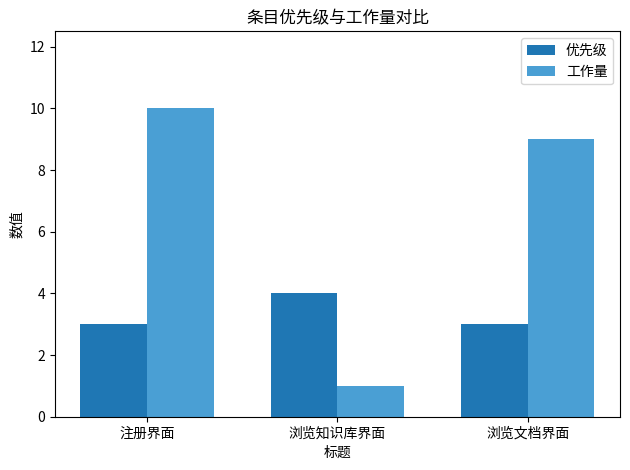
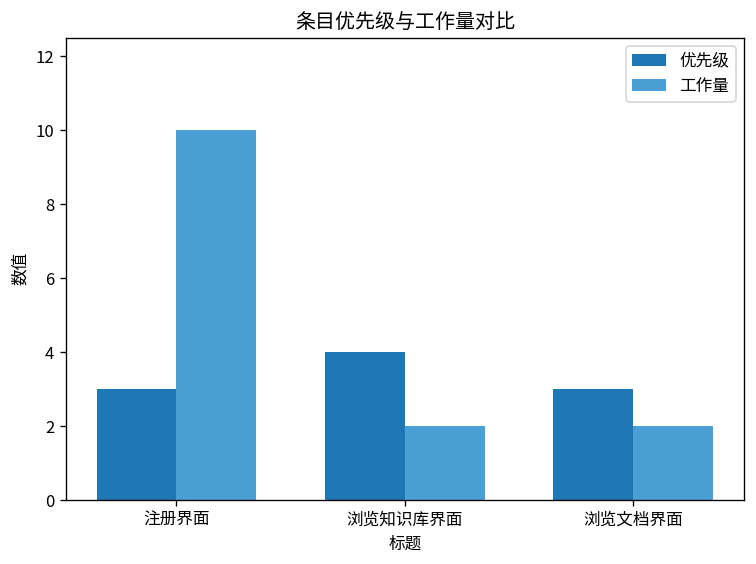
工作量, 浏览知识库界面: 1 -> 2
工作量, 浏览文档界面: 9 -> 2
